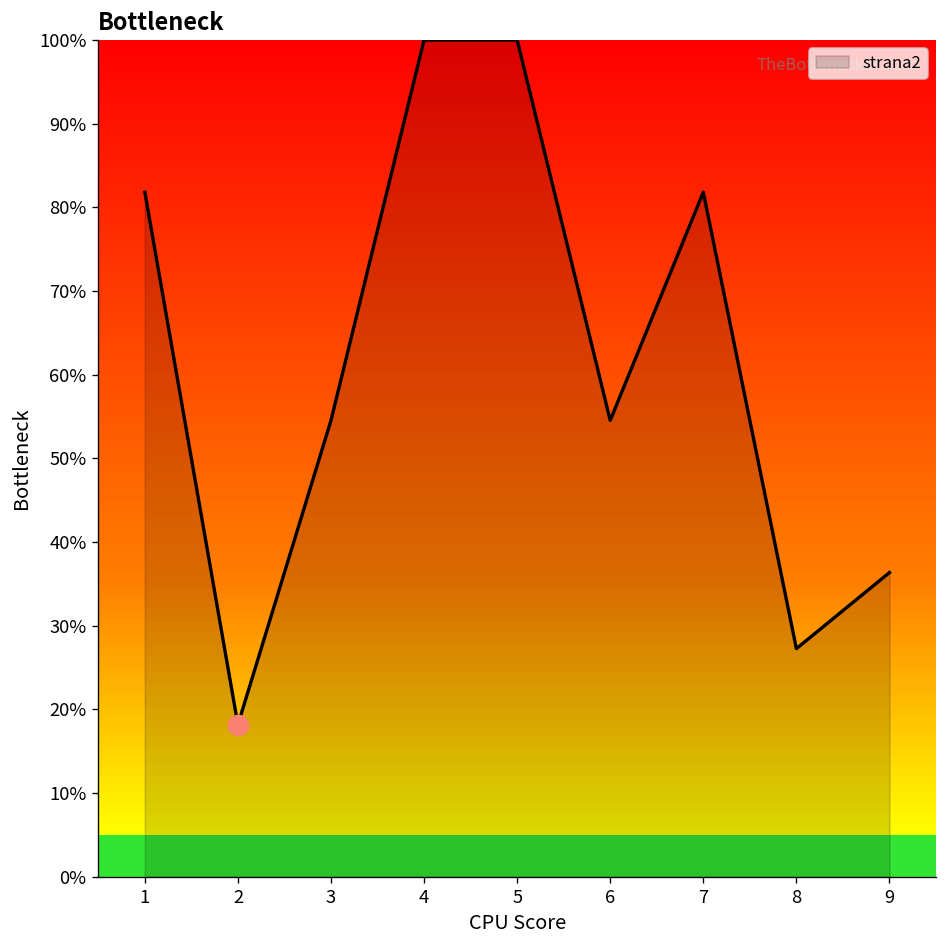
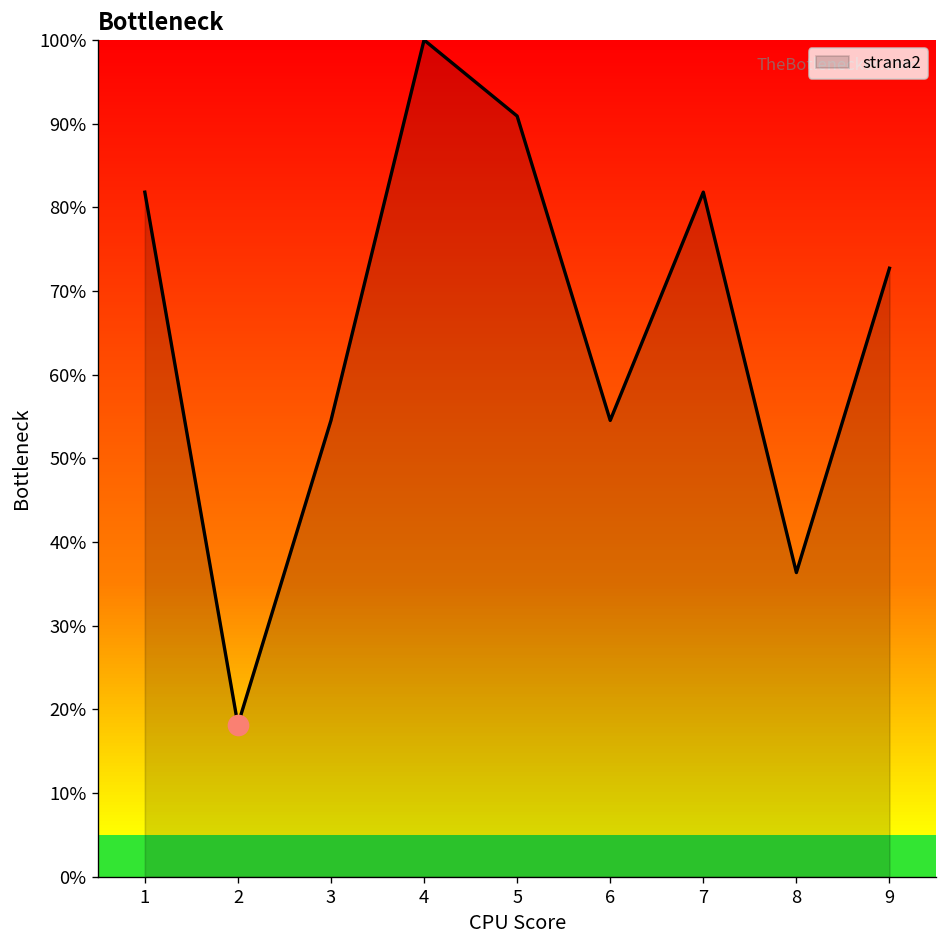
strana2, 5: 100% -> 91%
strana2, 8: 27% -> 36%
strana2, 9: 36% -> 73%
